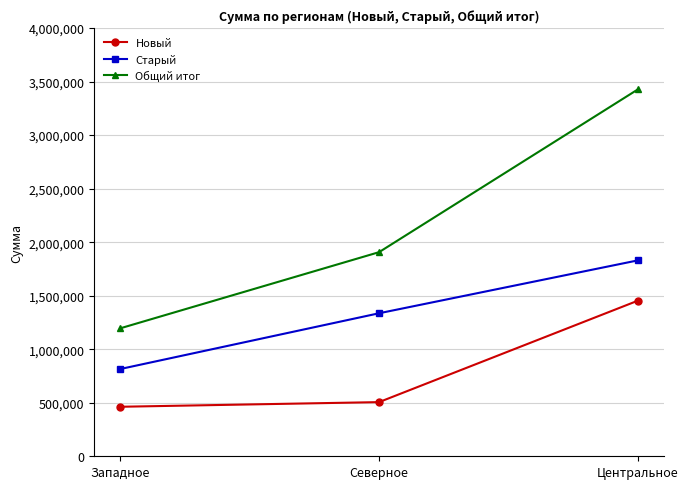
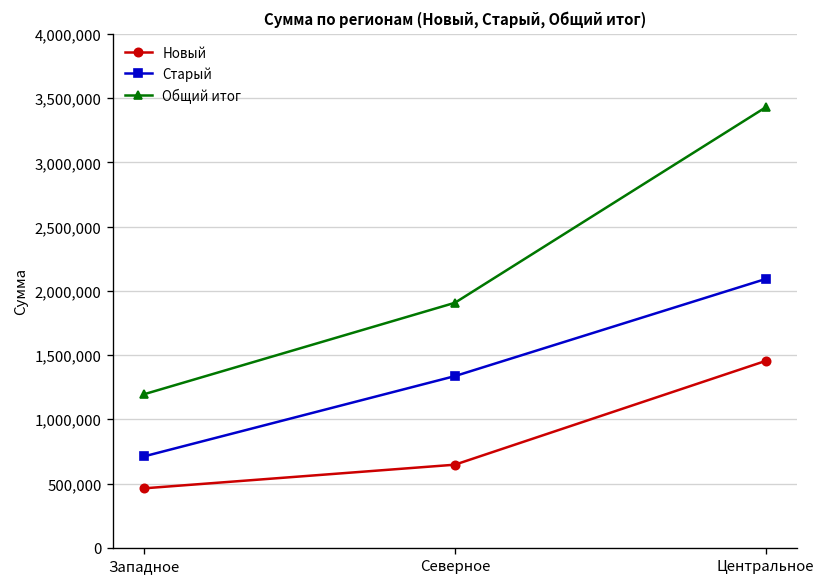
Старый, Западное: 810,000 -> 710,000
Новый, Северное: 510,000 -> 650,000
Старый, Центральное: 1,830,000 -> 2,090,000
